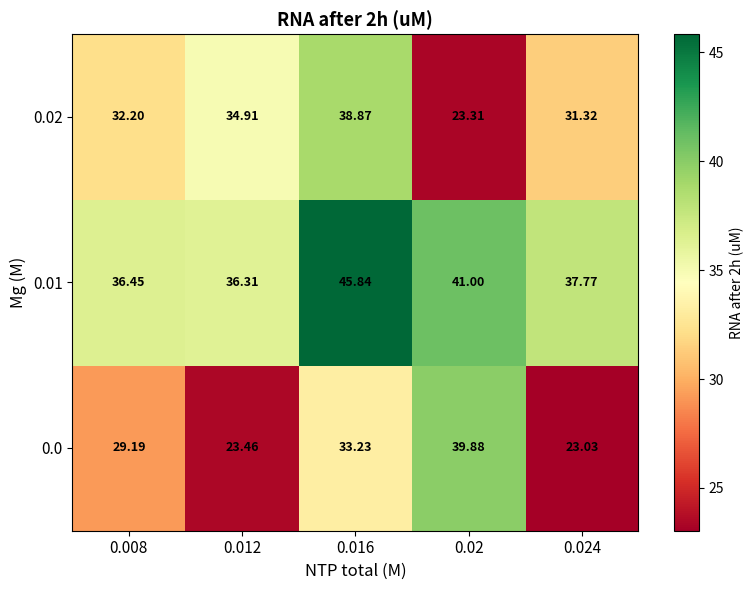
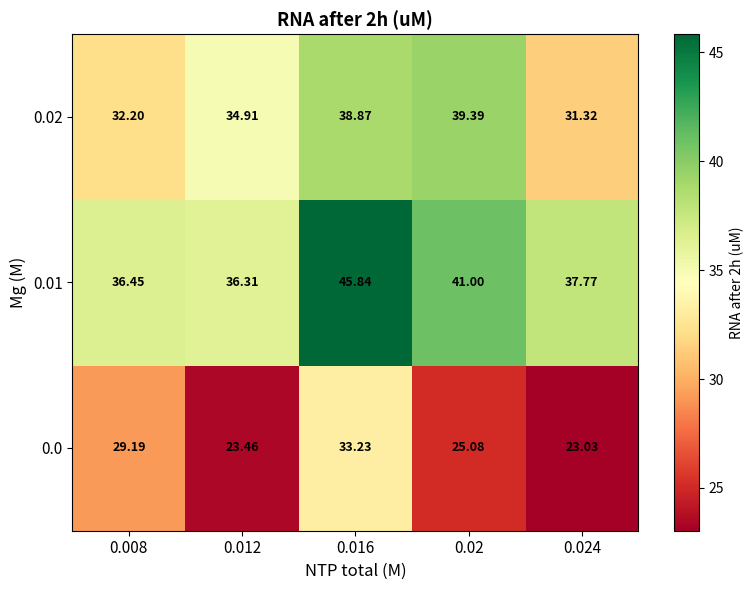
0.02, 0.02: 23.31 -> 39.39
0.0, 0.02: 39.88 -> 25.08
